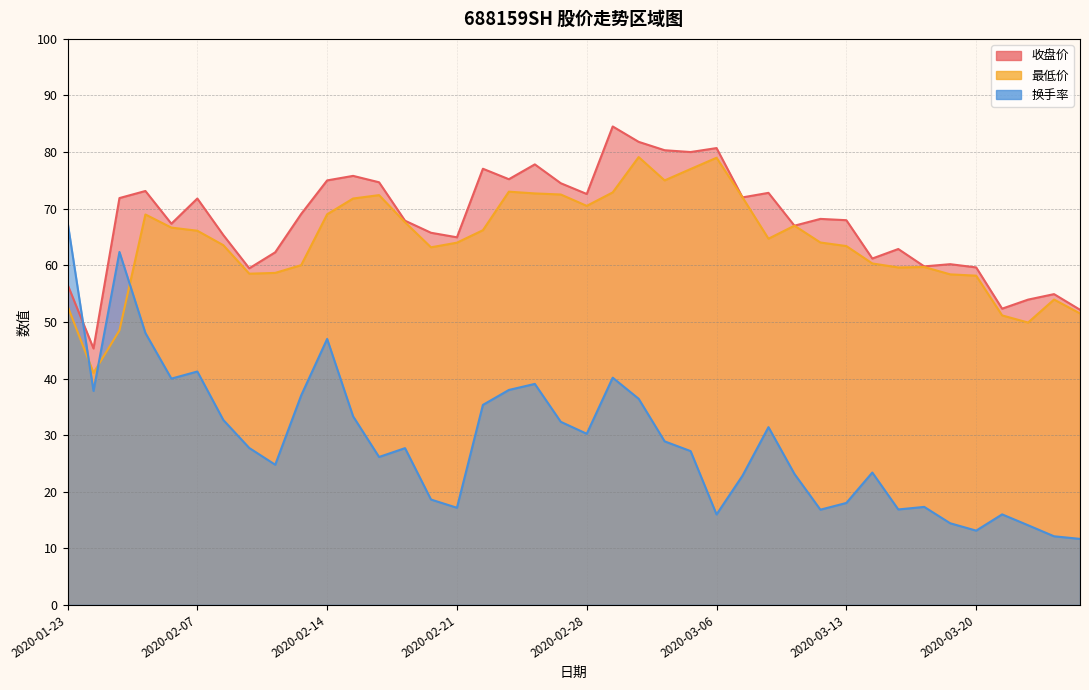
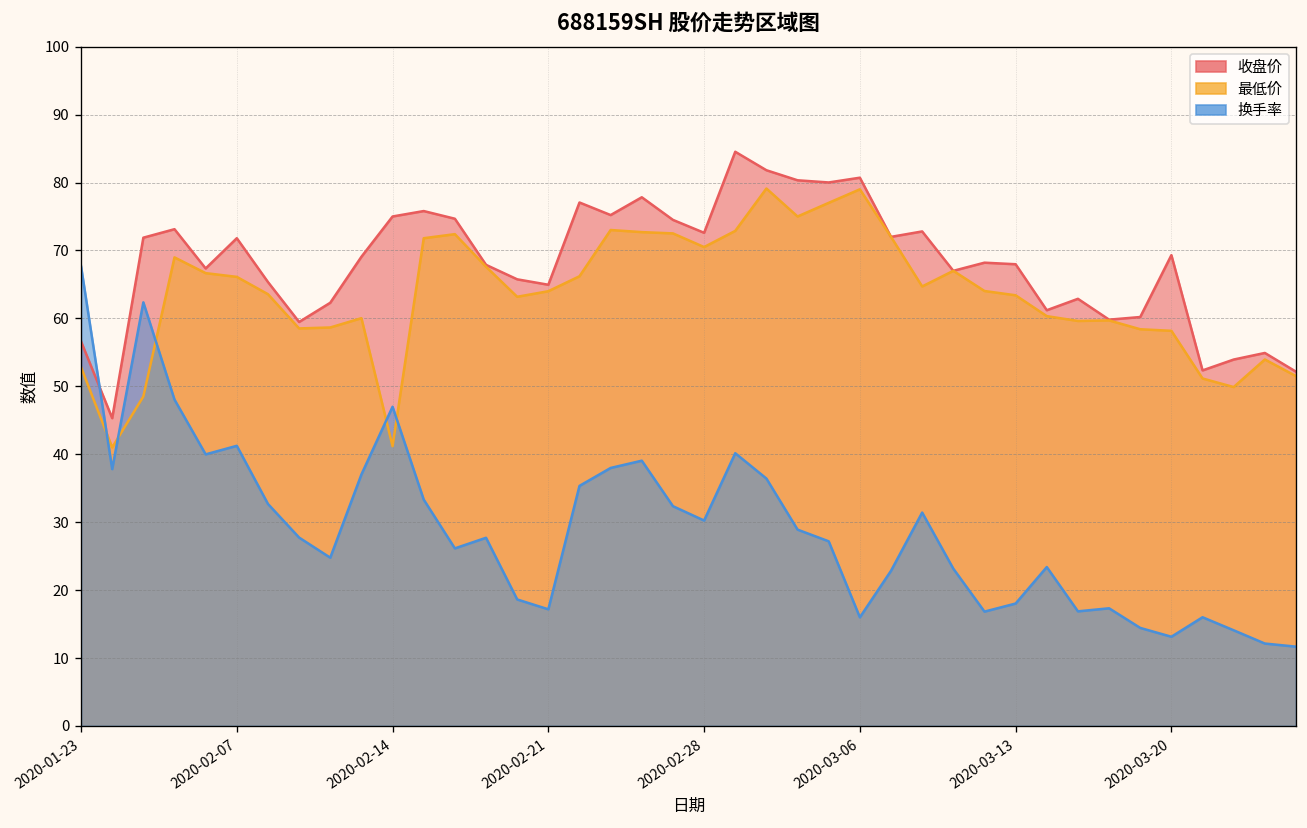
最低价, 2020-02-14: 69 -> 41
收盘价, 2020-03-20: 60 -> 69
